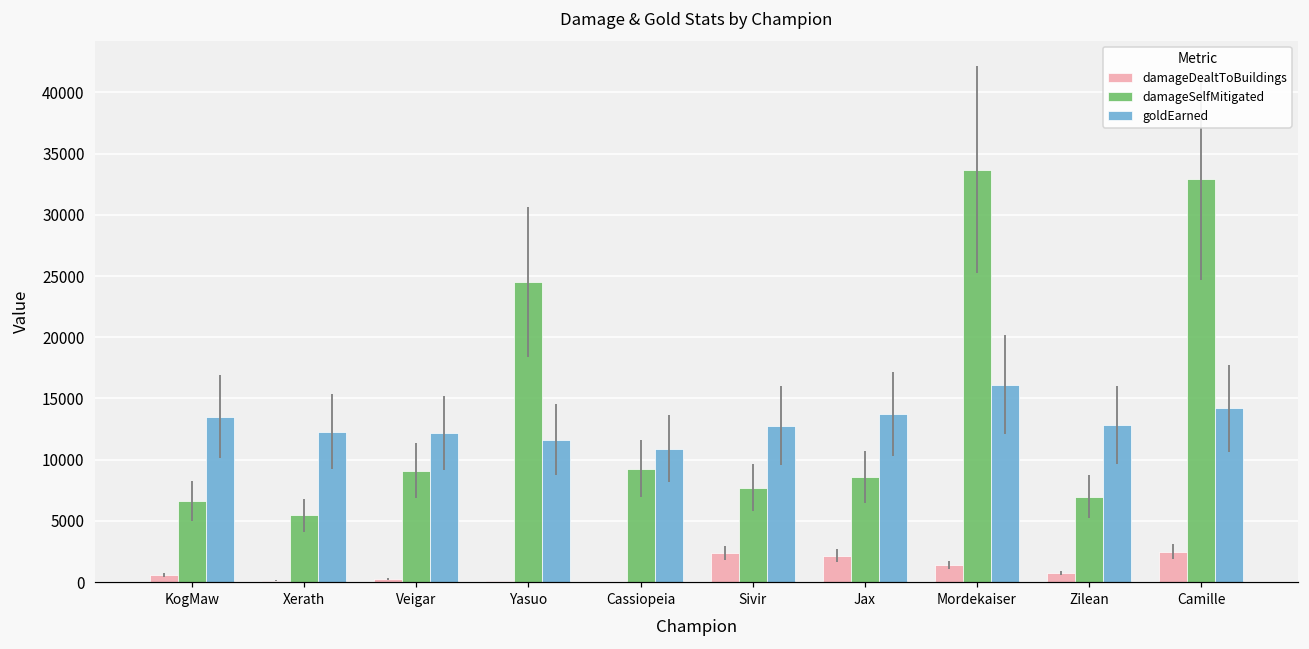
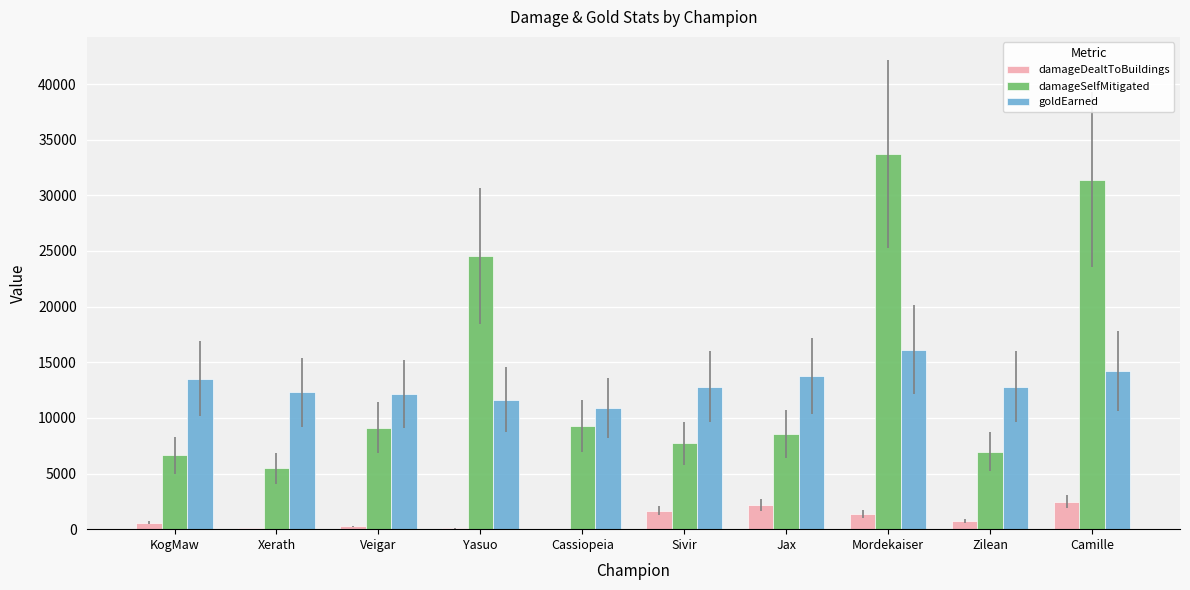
damageDealtToBuildings, Sivir: 2400 -> 1700
damageSelfMitigated, Camille: 32900 -> 31400
